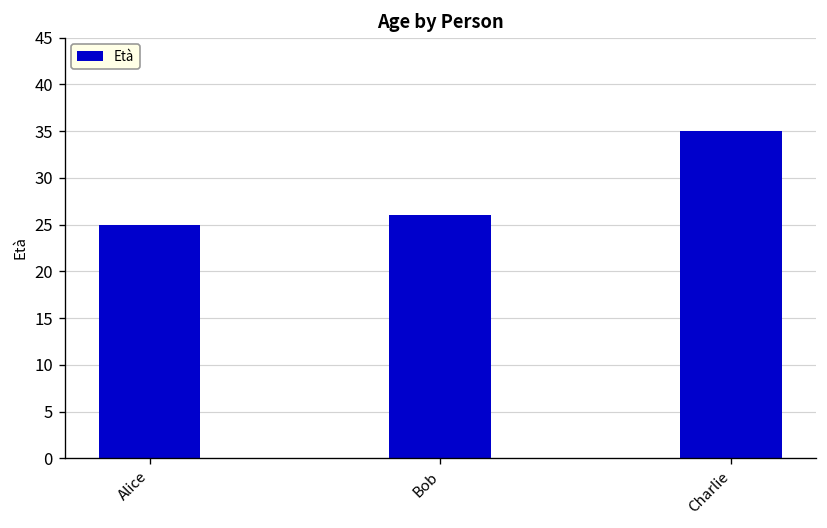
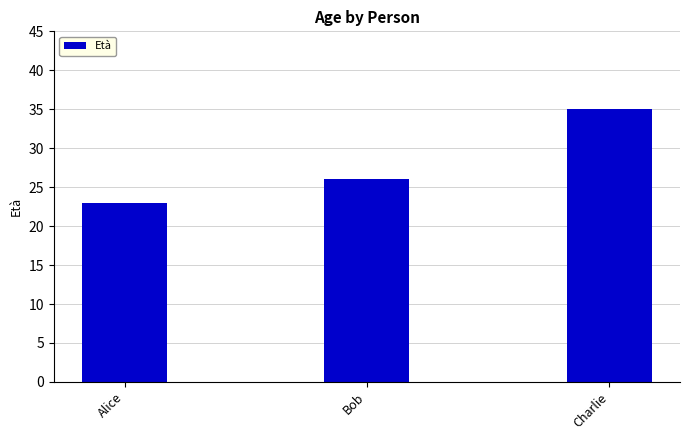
Alice: 25 -> 23
